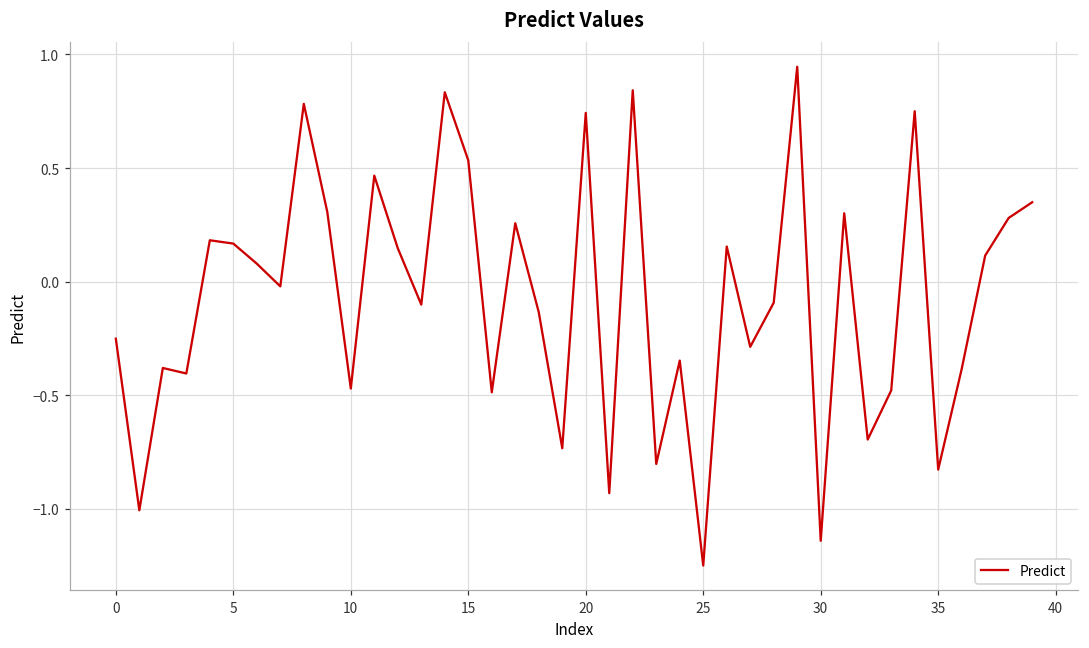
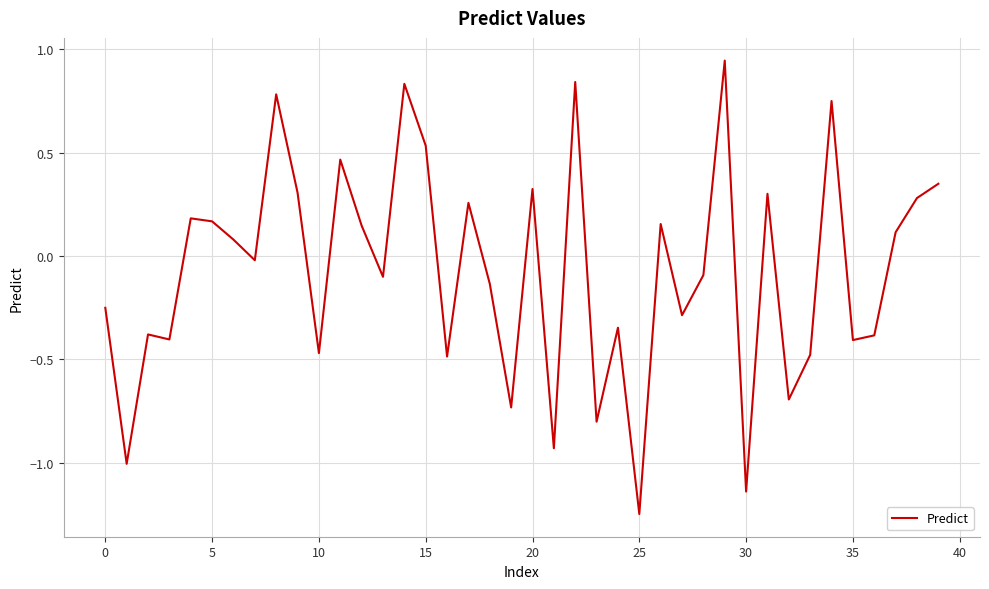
20: 0.74 -> 0.32
35: -0.83 -> -0.41
